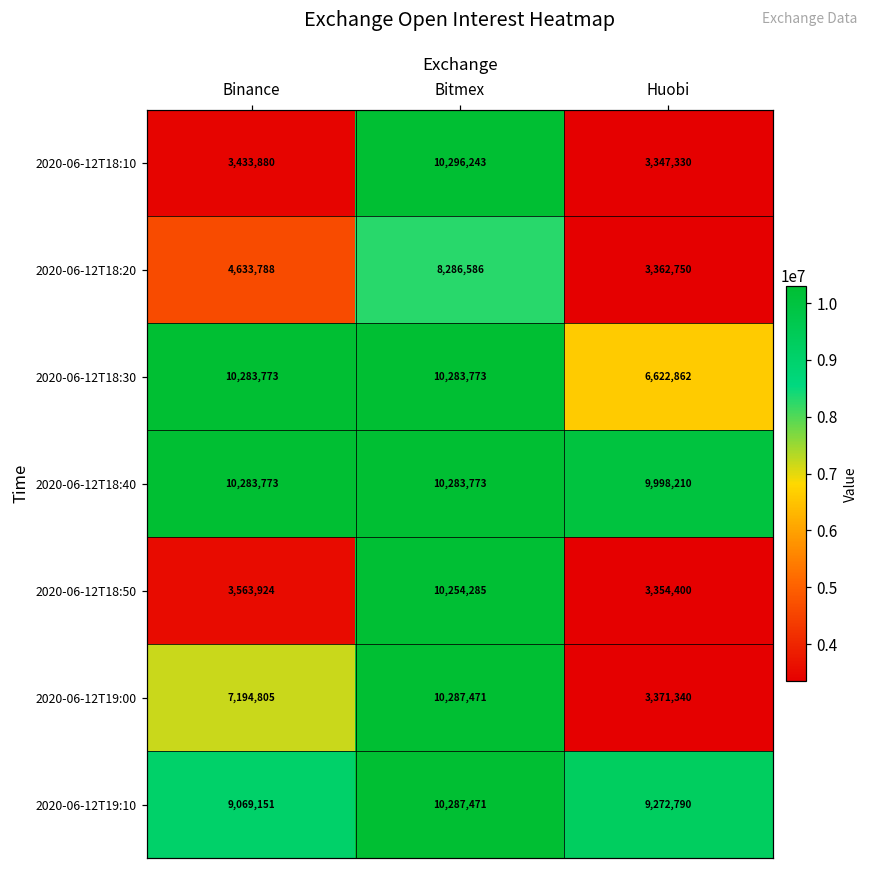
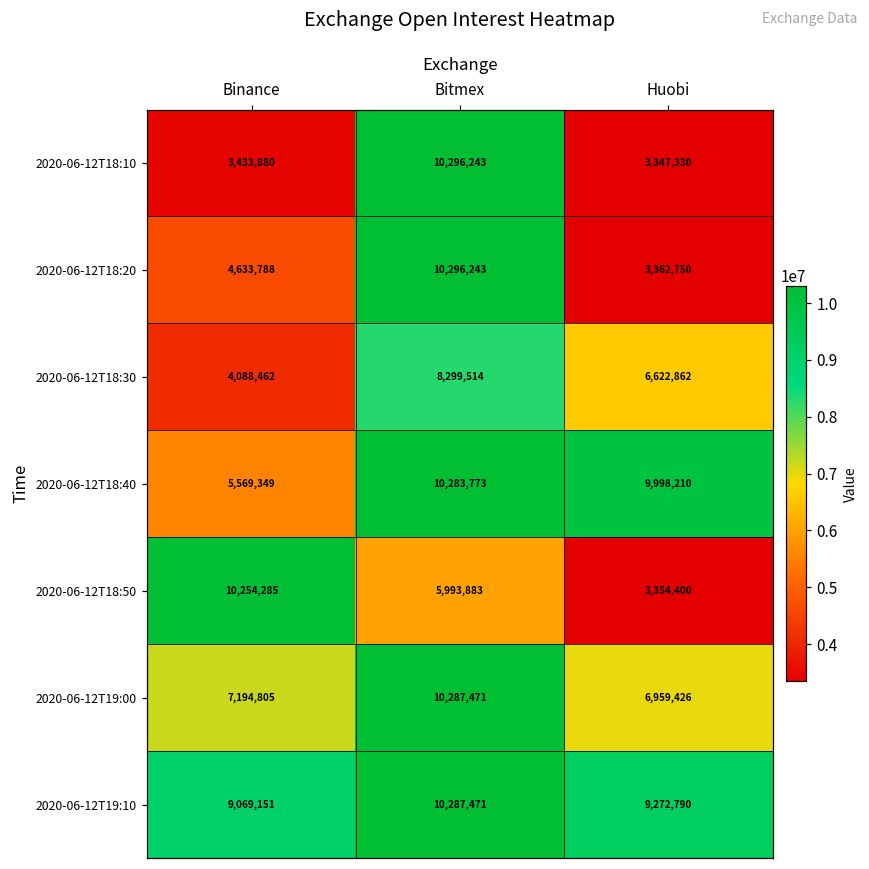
2020-06-12T18:20, Bitmex: 8,286,586 -> 10,296,243
2020-06-12T18:30, Binance: 10,283,773 -> 4,088,462
2020-06-12T18:30, Bitmex: 10,283,773 -> 8,299,514
2020-06-12T18:40, Binance: 10,283,773 -> 5,569,349
2020-06-12T18:50, Binance: 3,563,924 -> 10,254,285
2020-06-12T18:50, Bitmex: 10,254,285 -> 5,993,883
2020-06-12T19:00, Huobi: 3,371,340 -> 6,959,426
